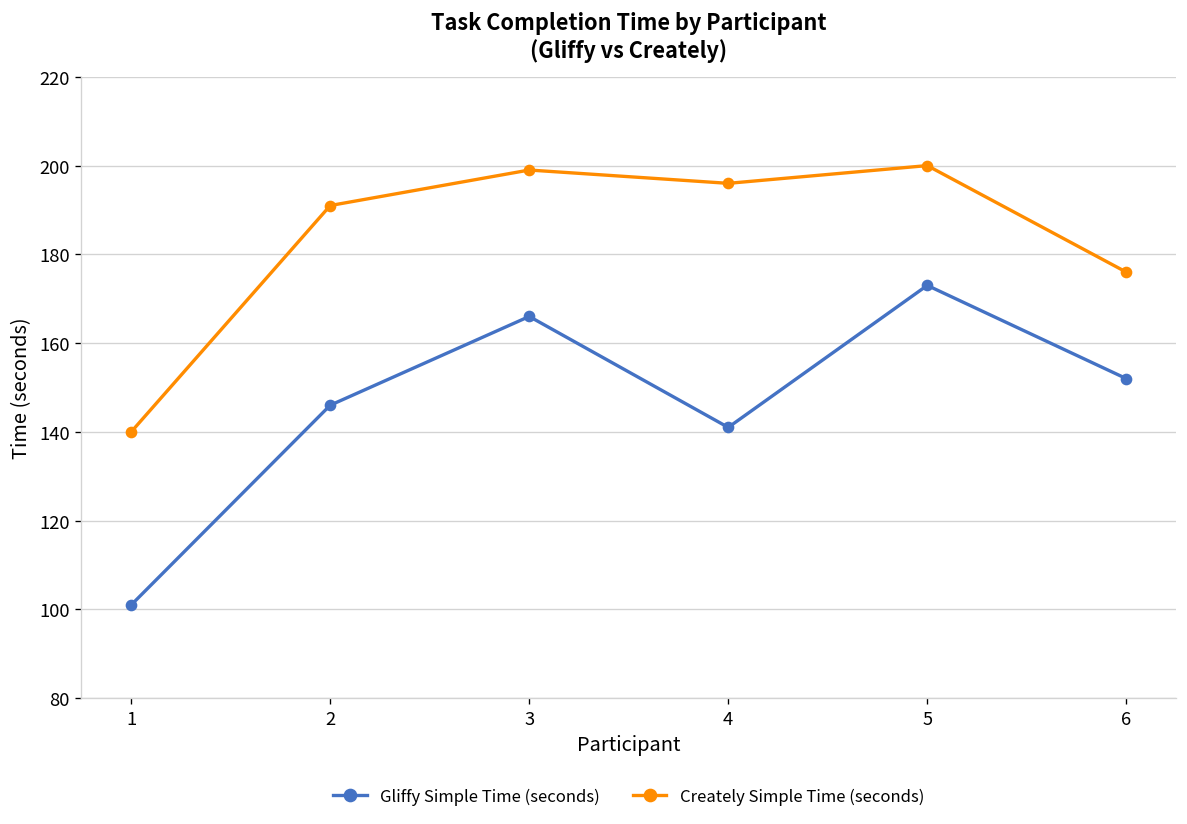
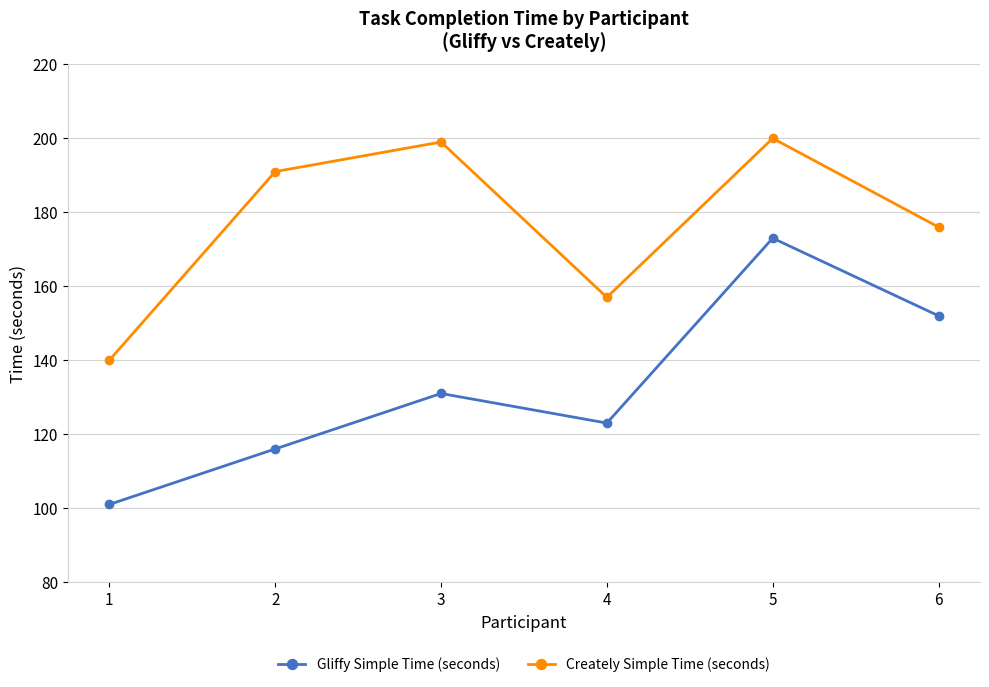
Gliffy Simple Time (seconds), 2: 146 -> 116
Gliffy Simple Time (seconds), 3: 166 -> 131
Gliffy Simple Time (seconds), 4: 141 -> 123
Creately Simple Time (seconds), 4: 196 -> 157
